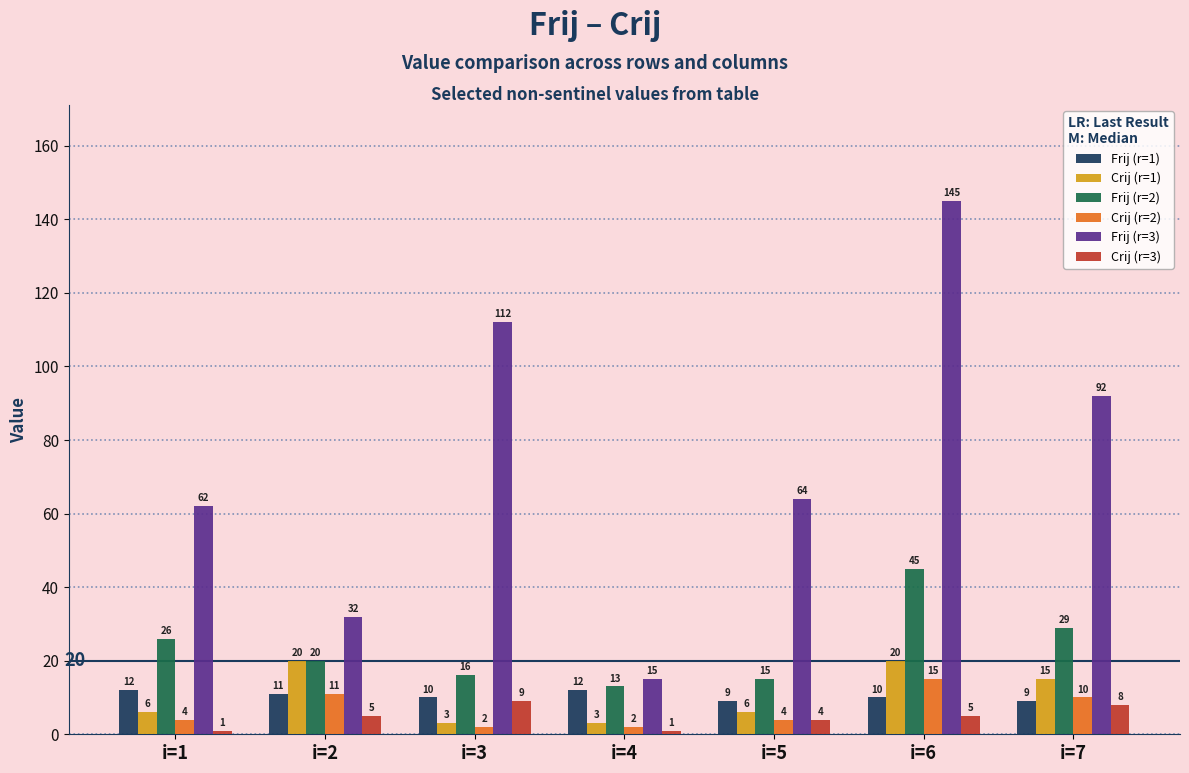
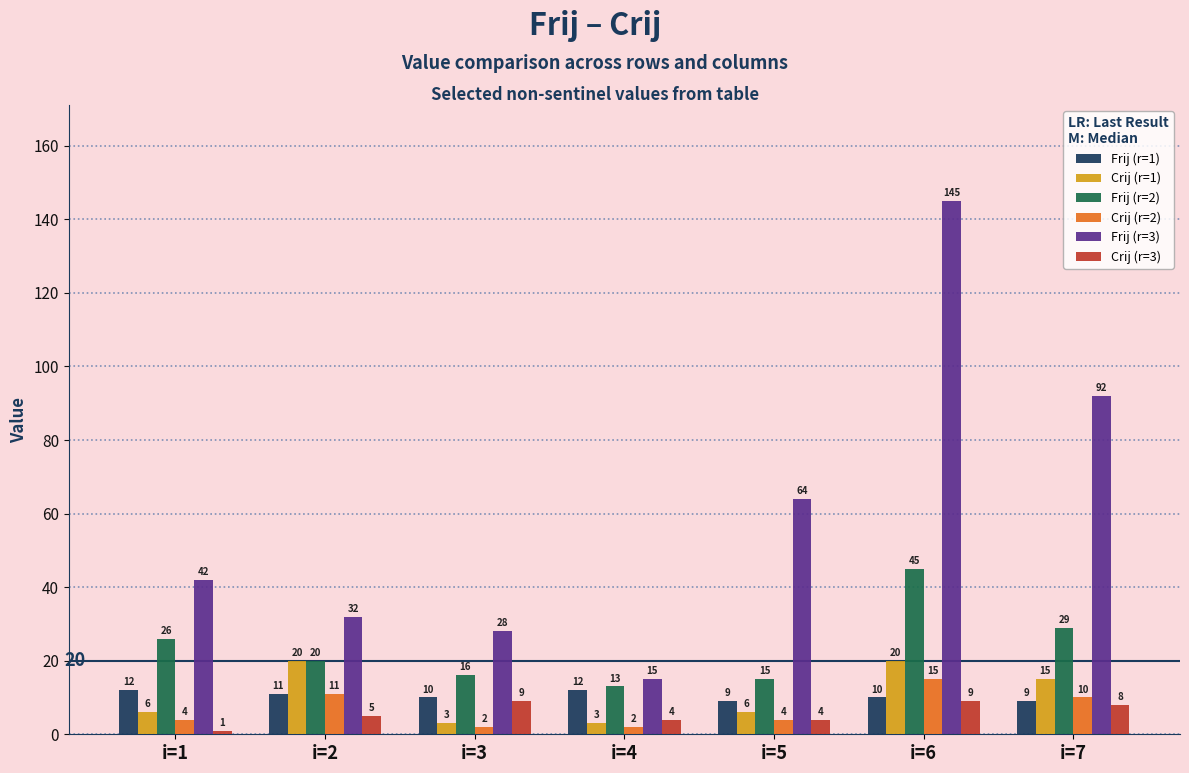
Frij (r=3), i=1: 62 -> 42
Frij (r=3), i=3: 112 -> 28
Crij (r=3), i=4: 1 -> 4
Crij (r=3), i=6: 5 -> 9
